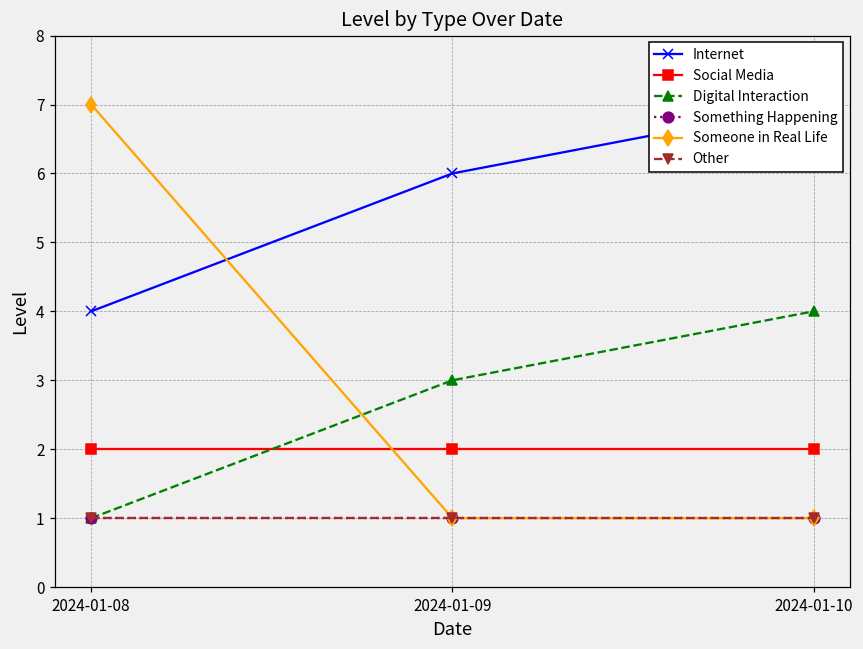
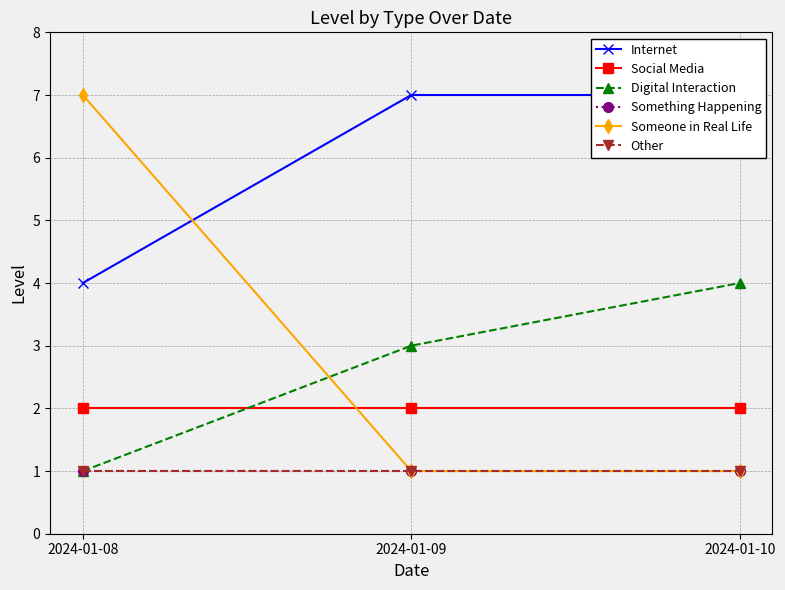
Internet, 2024-01-09: 6 -> 7
